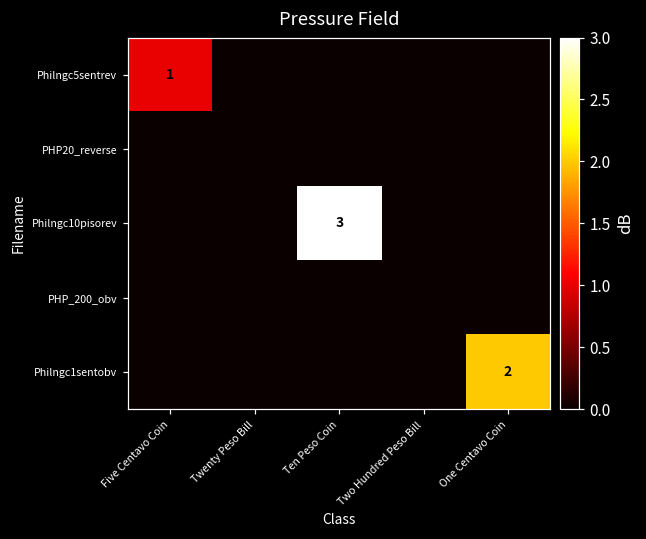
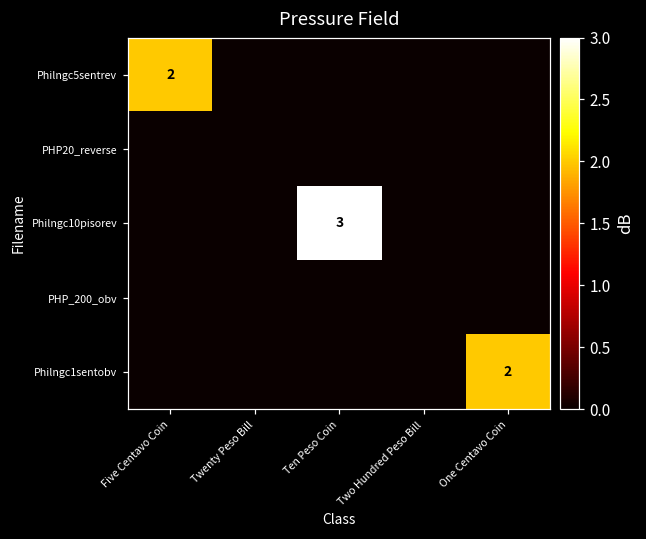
Philngc5sentrev, Five Centavo Coin: 1 -> 2
